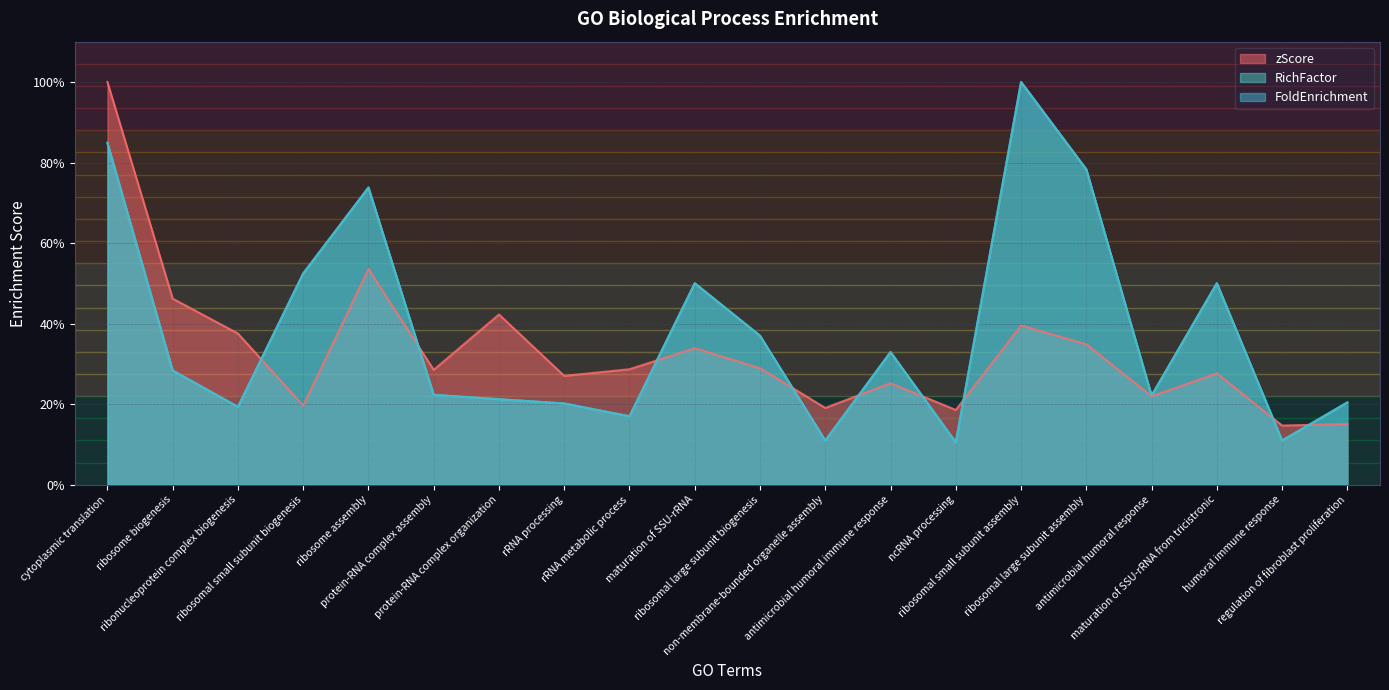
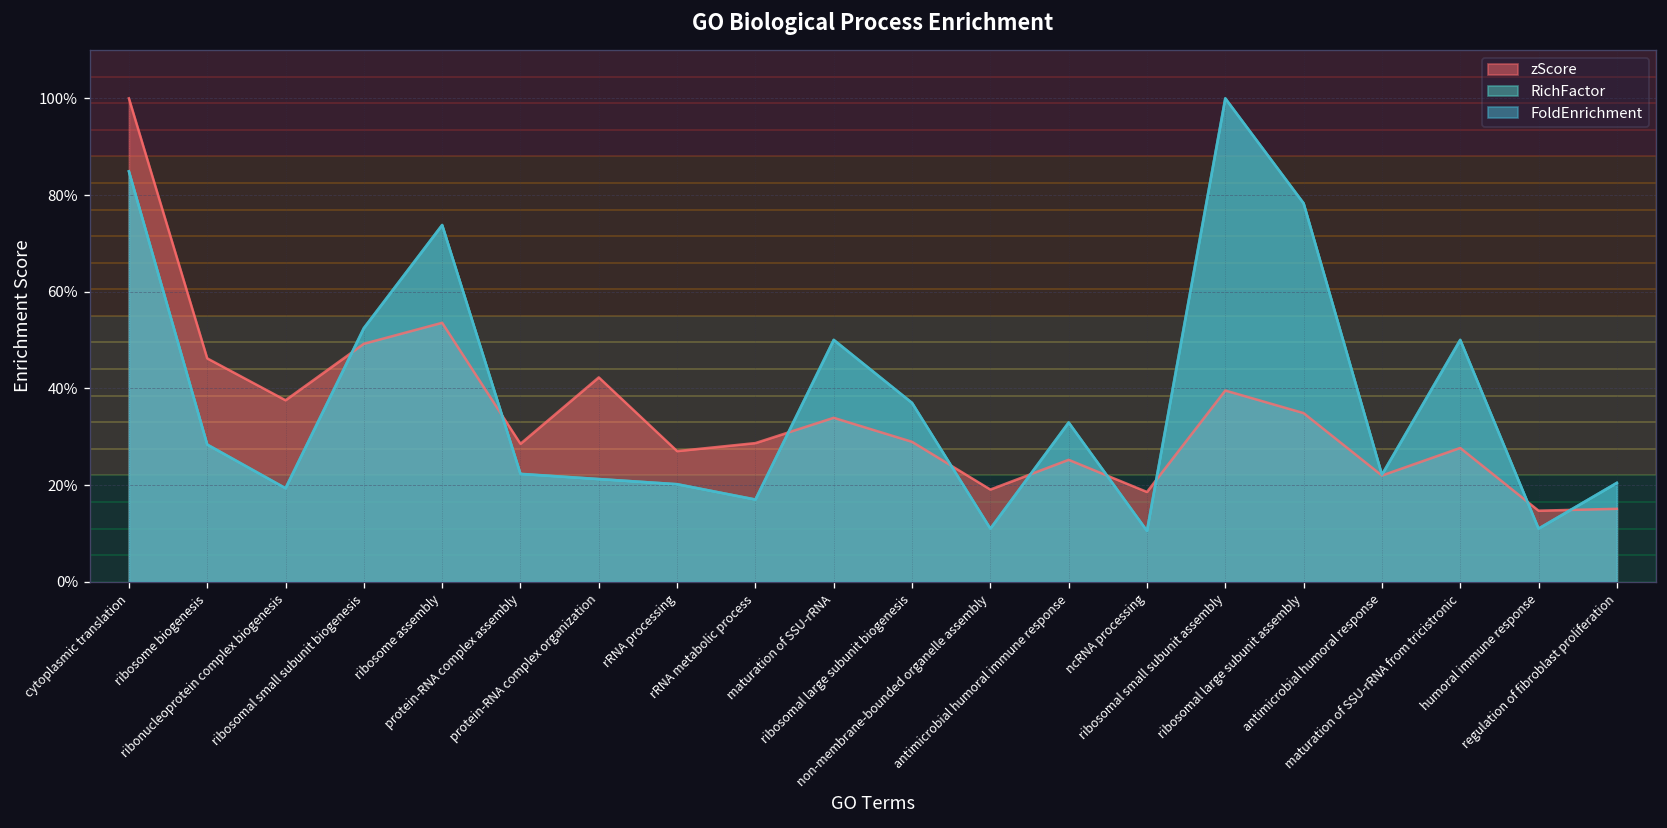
zScore, ribosomal small subunit biogenesis: 20% -> 49%
